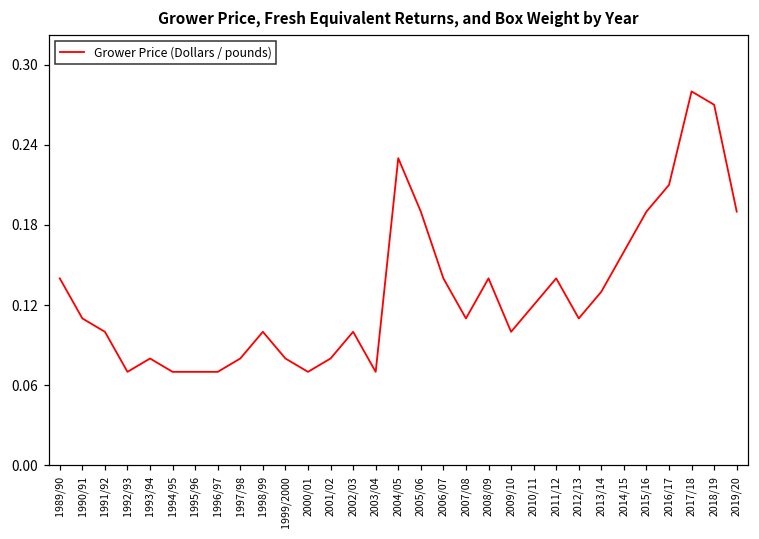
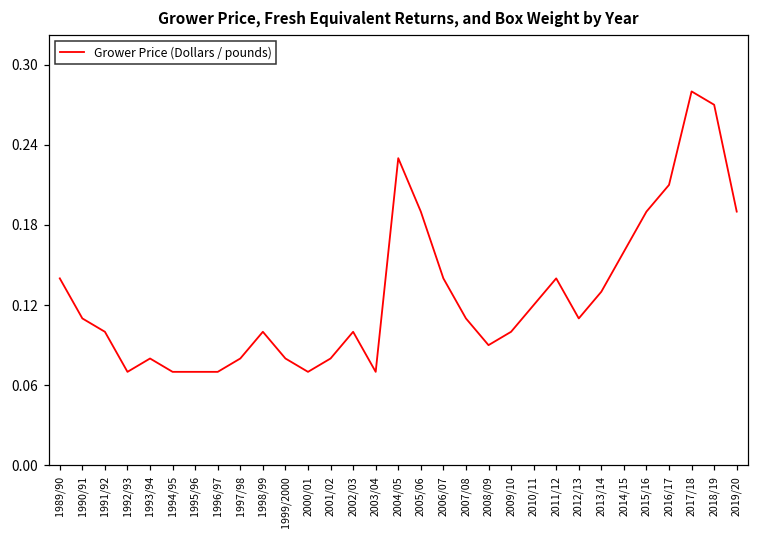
2008/09: 0.14 -> 0.09
